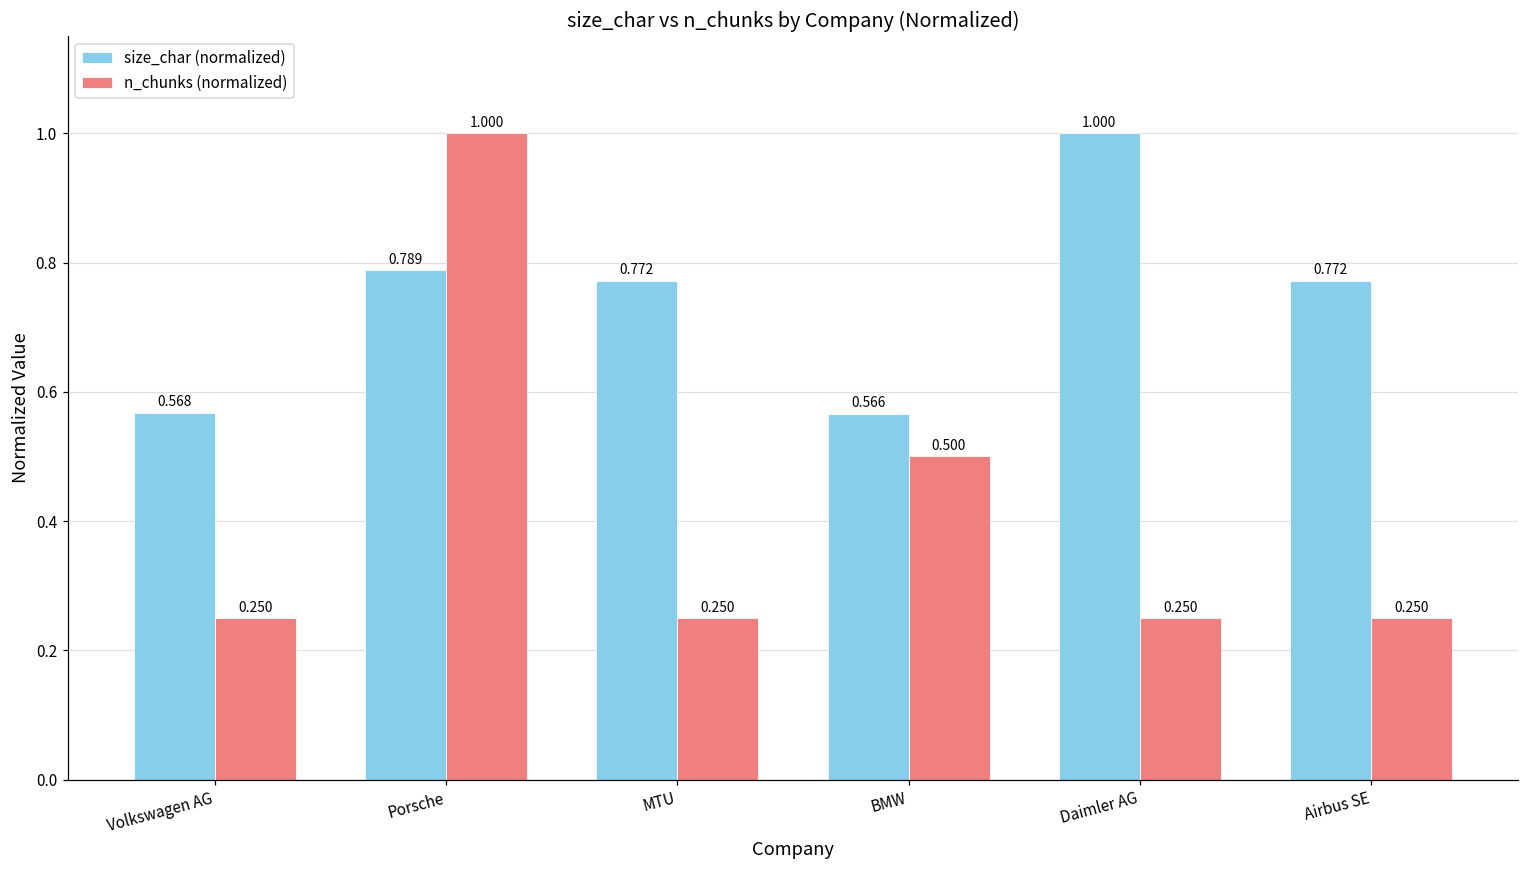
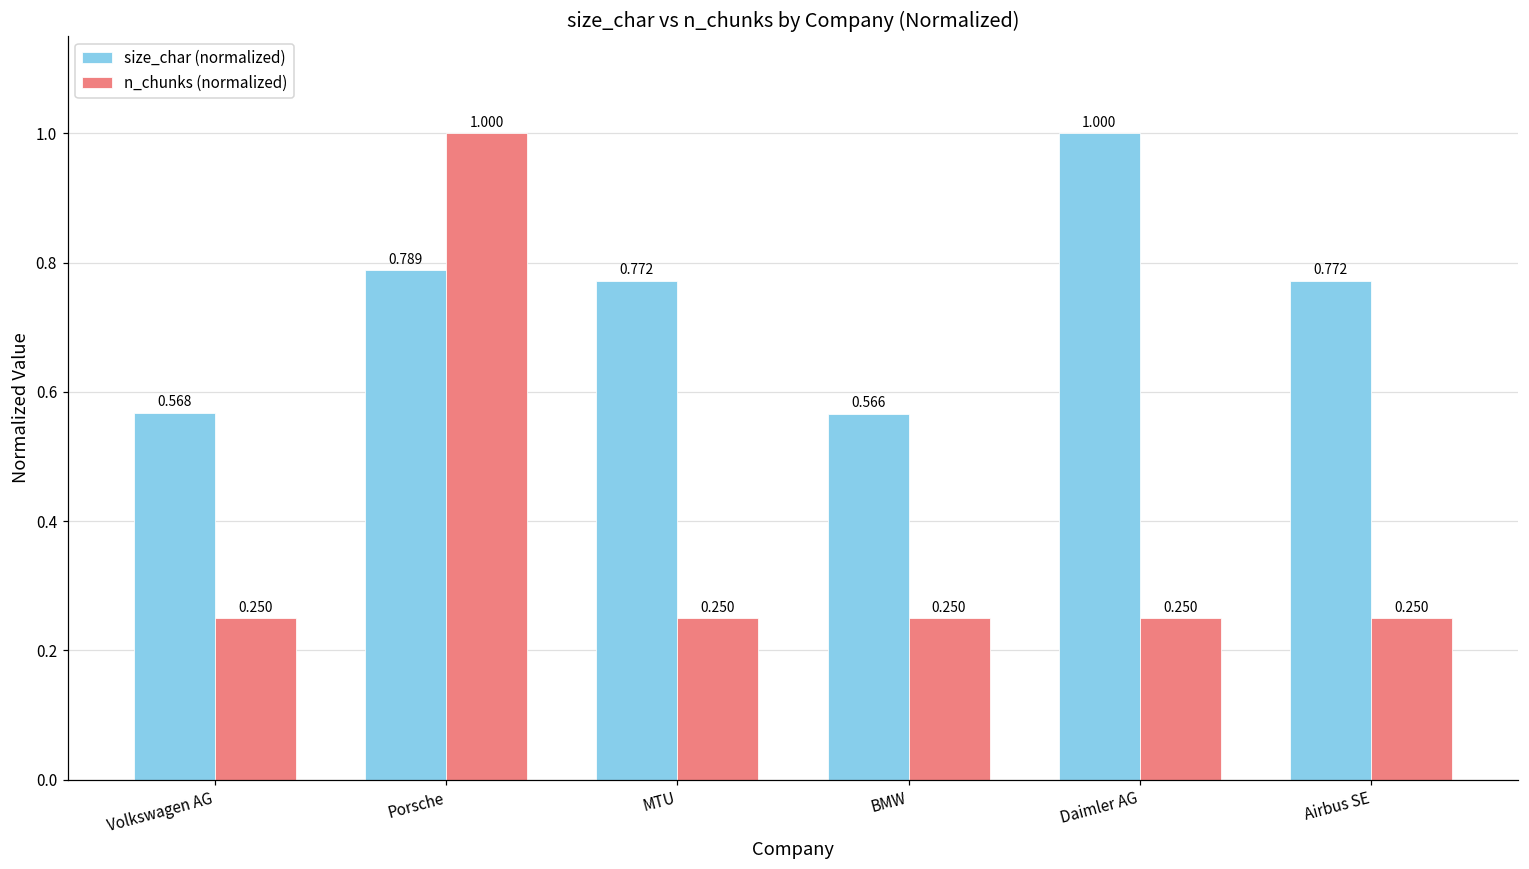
n_chunks (normalized), BMW: 0.500 -> 0.250
